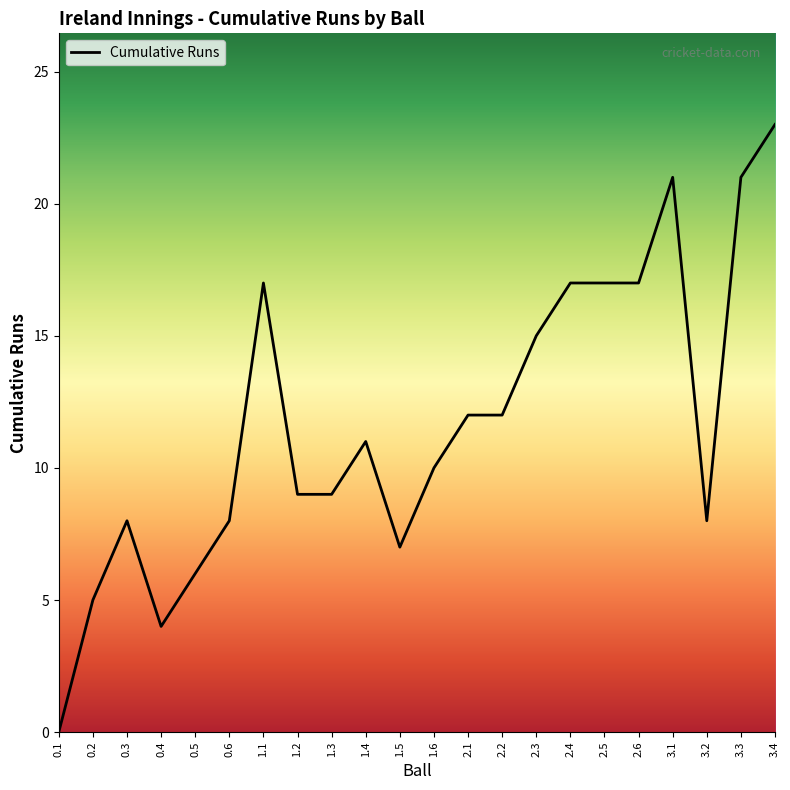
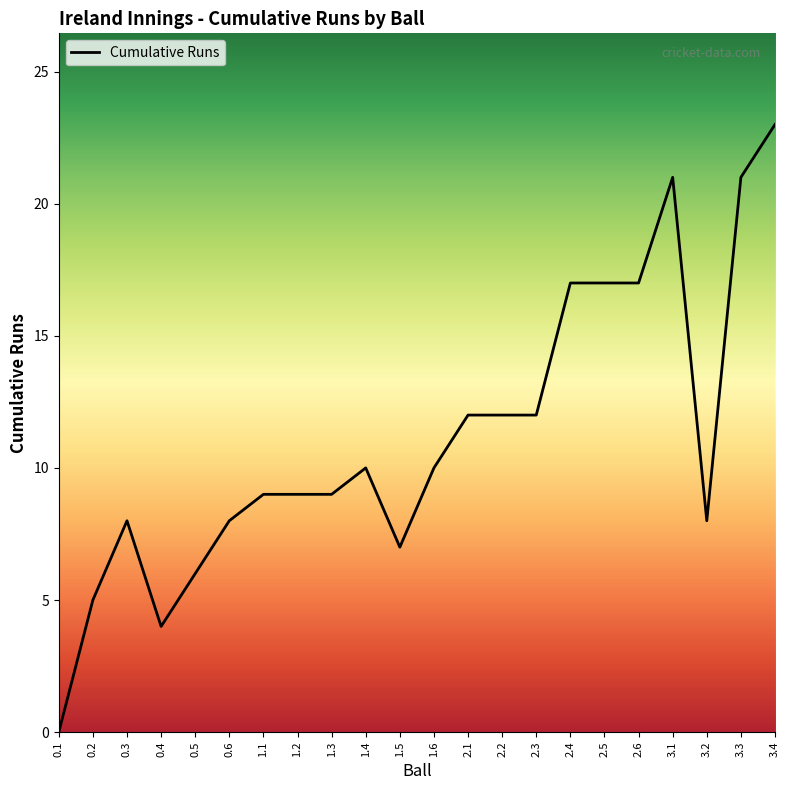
1.1: 17 -> 9
1.4: 11 -> 10
2.3: 15 -> 12
